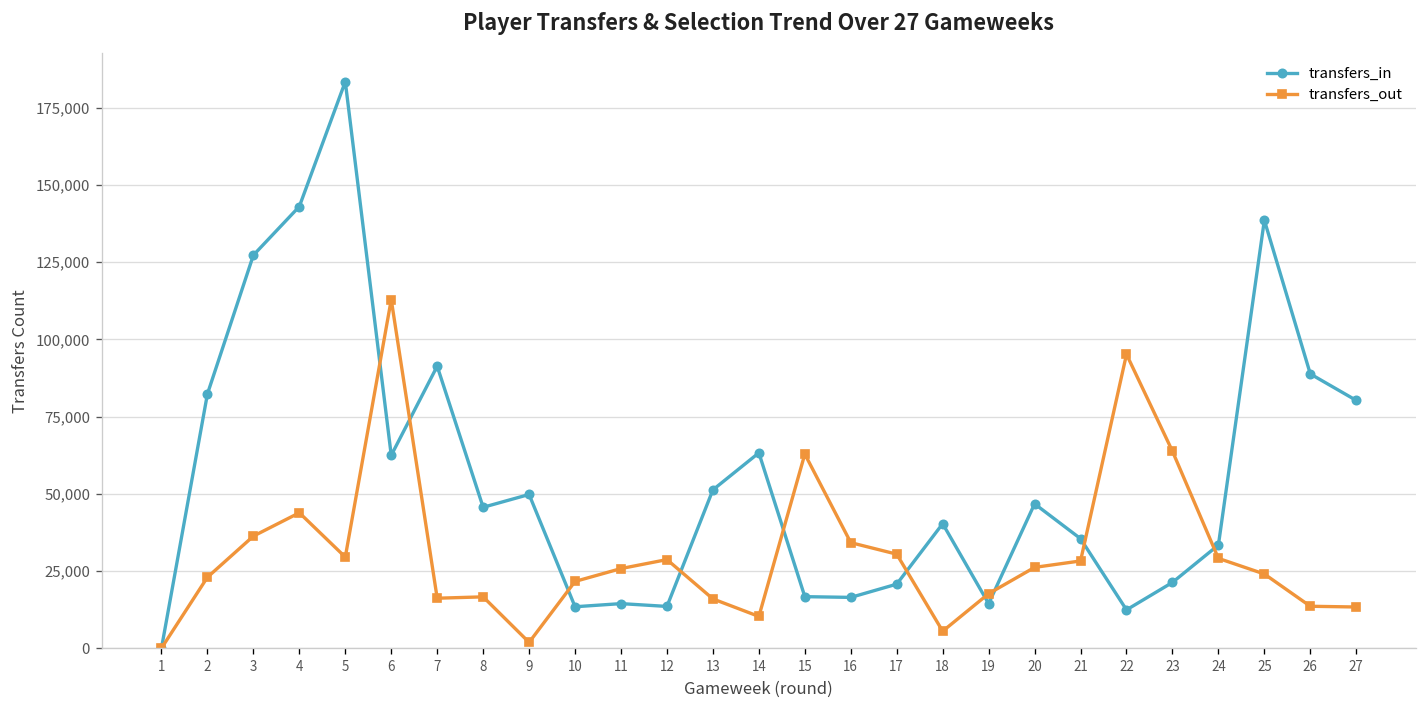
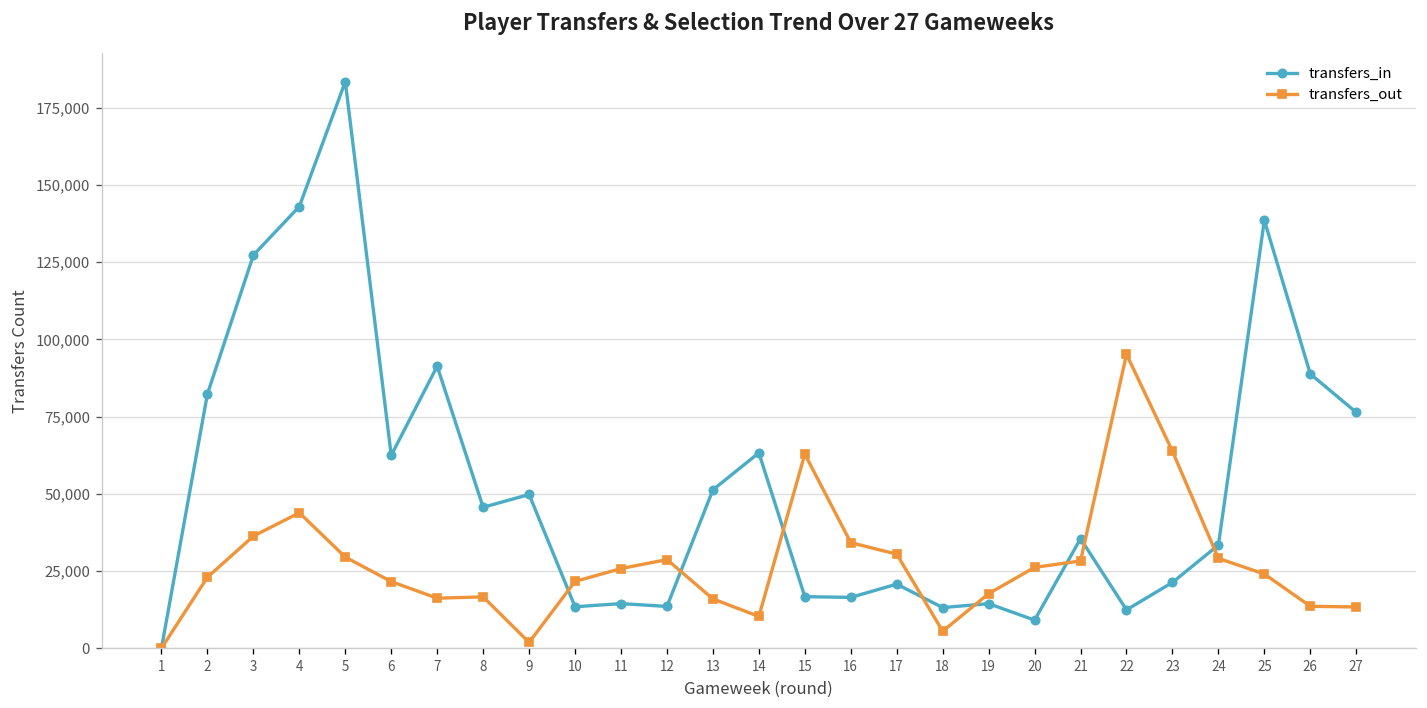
transfers_out, 6: 113,000 -> 22,000
transfers_in, 18: 40,000 -> 13,000
transfers_in, 20: 47,000 -> 9,000
transfers_in, 27: 80,000 -> 76,000
